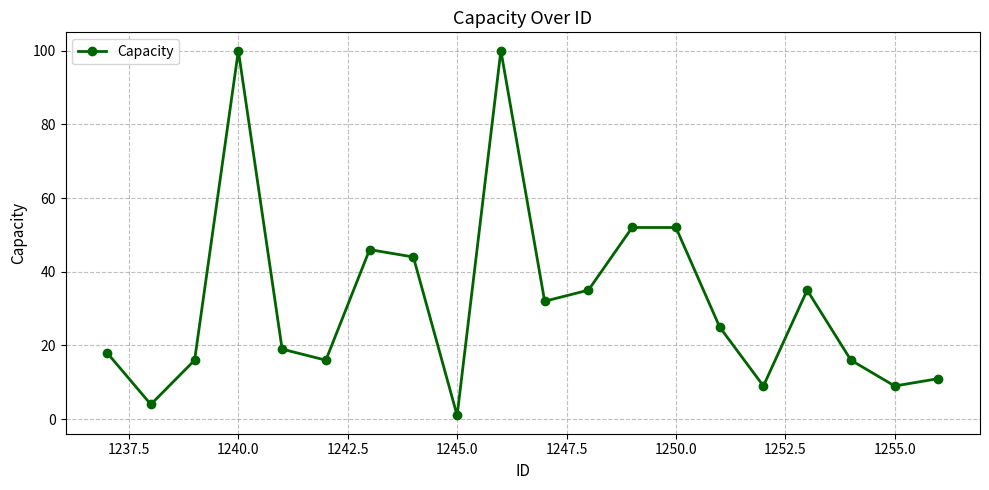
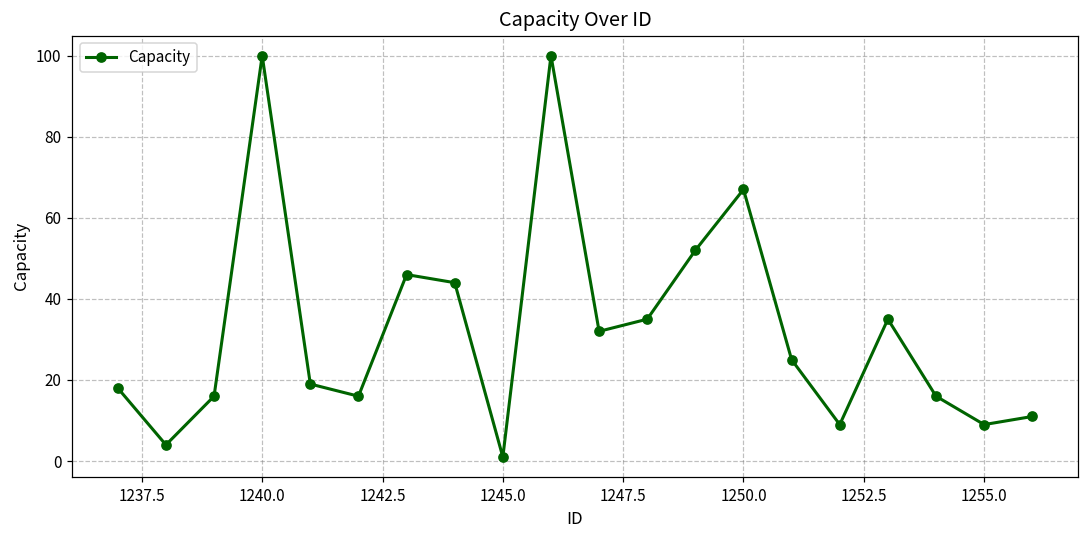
1250.0: 52 -> 67
